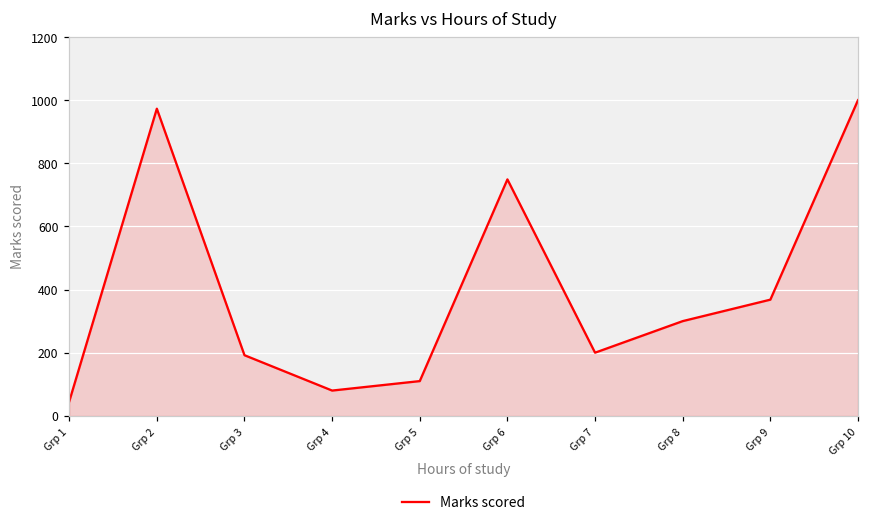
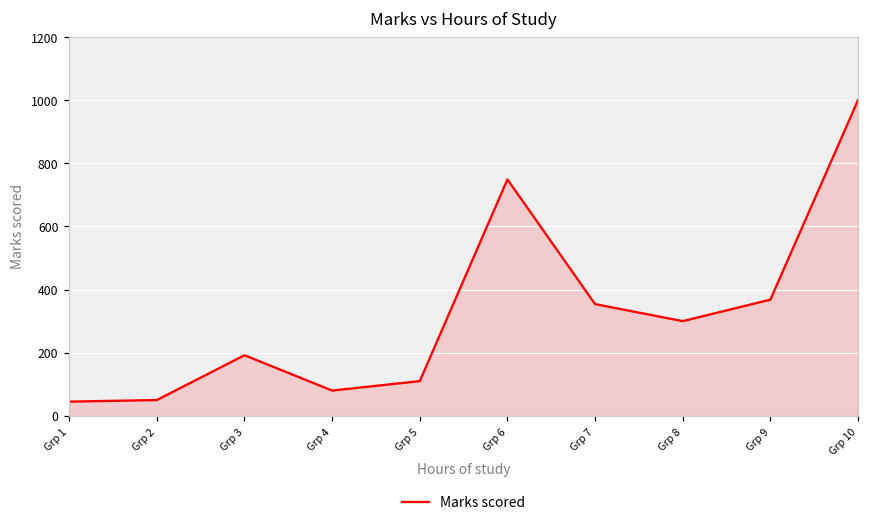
Grp 2: 970 -> 50
Grp 7: 200 -> 350
